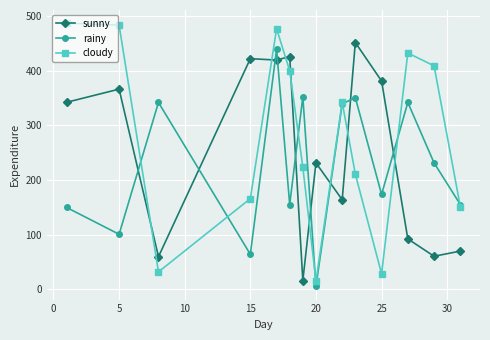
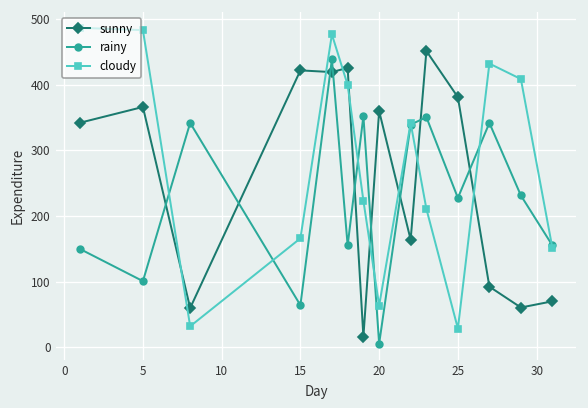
sunny, 20: 230 -> 360
cloudy, 20: 20 -> 60
rainy, 25: 170 -> 230
